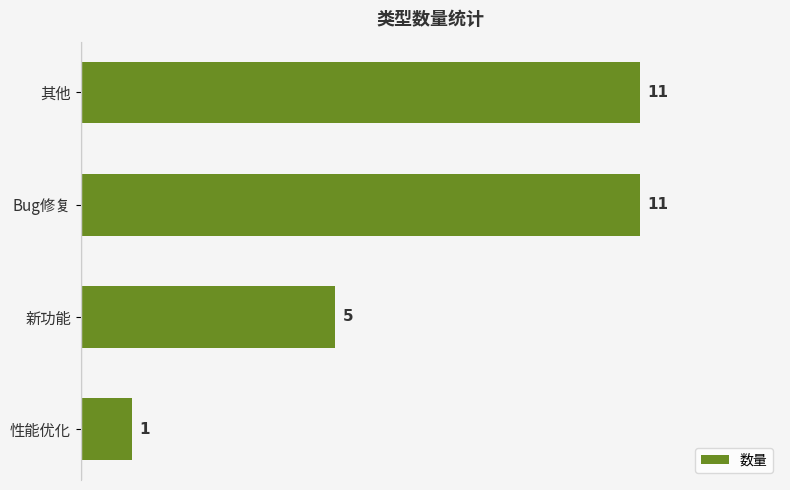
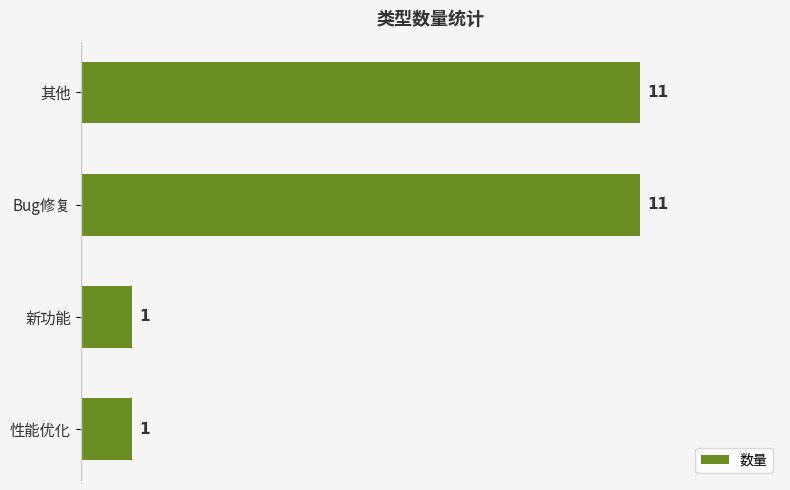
新功能: 5 -> 1
